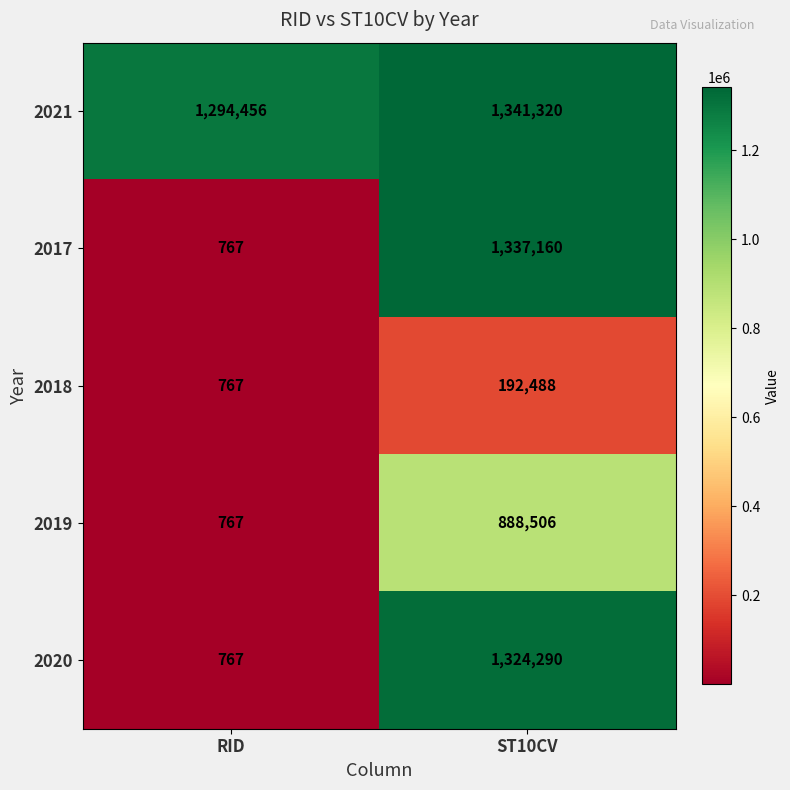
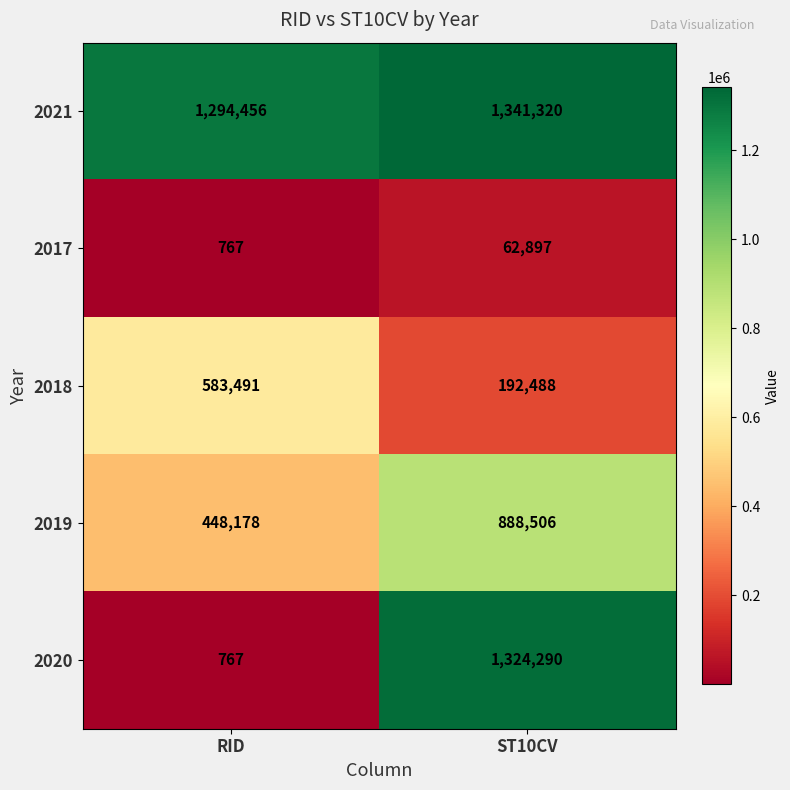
2017, ST10CV: 1,337,160 -> 62,897
2018, RID: 767 -> 583,491
2019, RID: 767 -> 448,178
